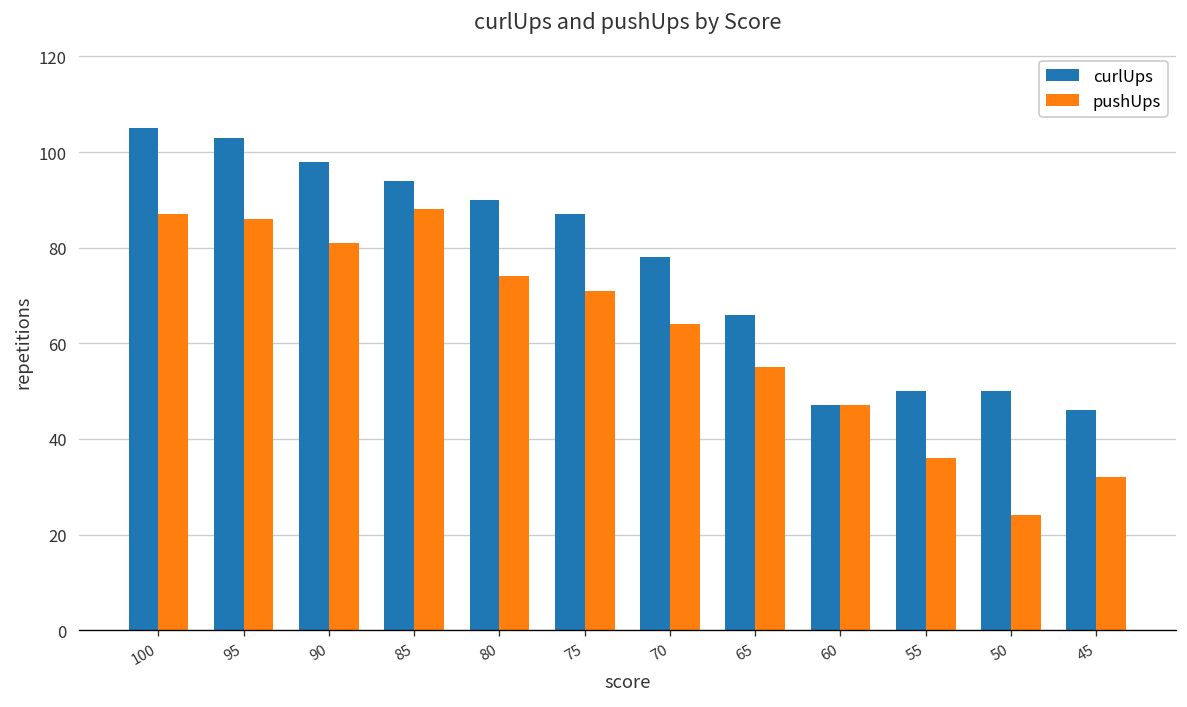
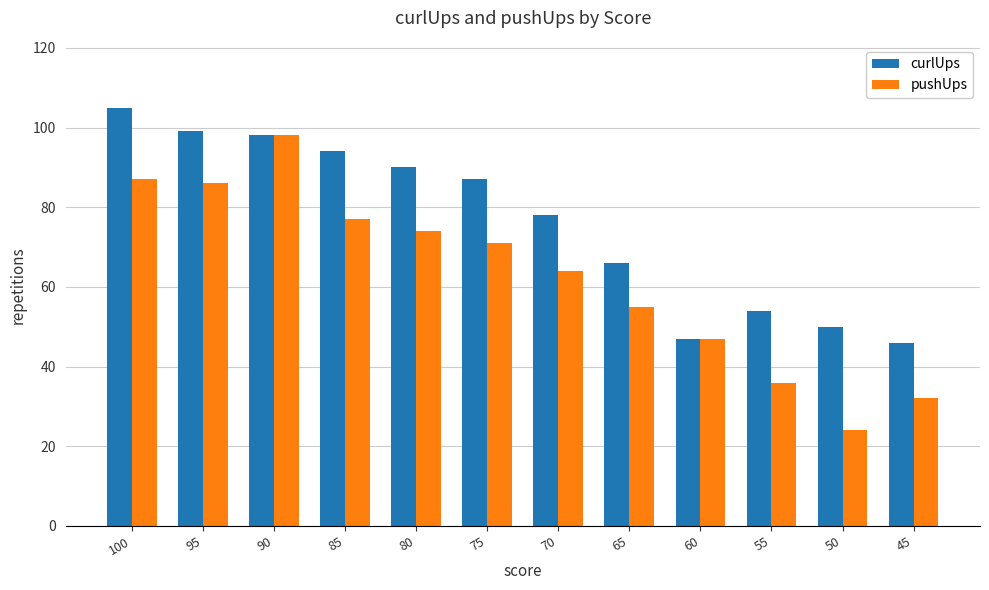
curlUps, 95: 103 -> 99
pushUps, 90: 81 -> 98
pushUps, 85: 88 -> 77
curlUps, 55: 50 -> 54
